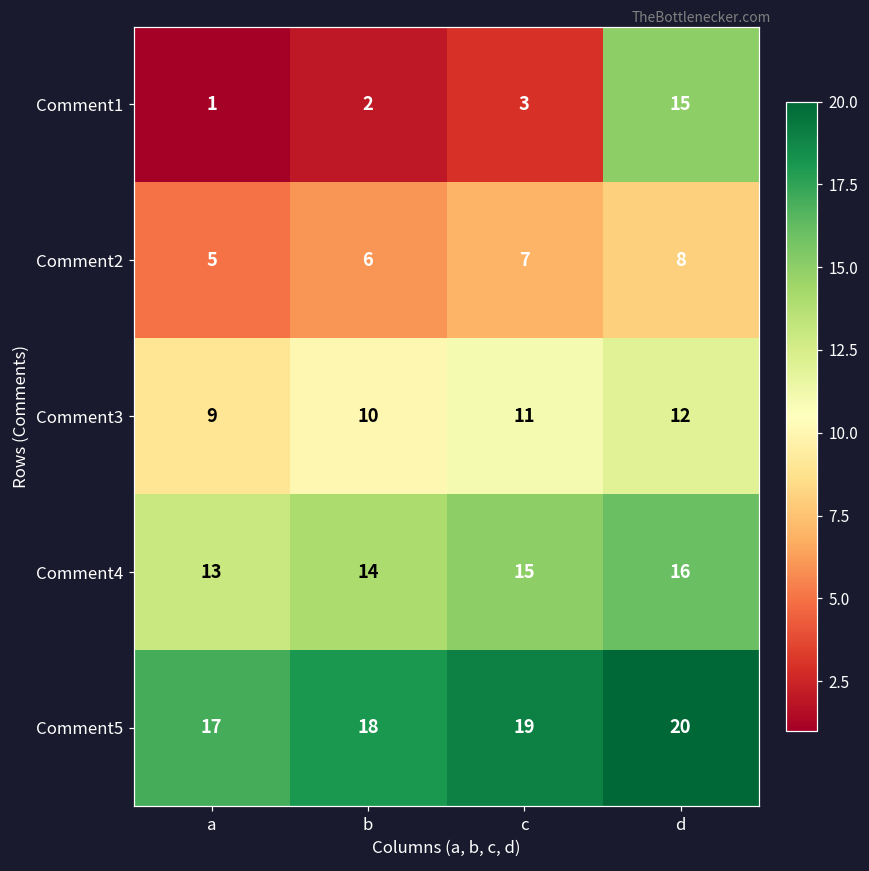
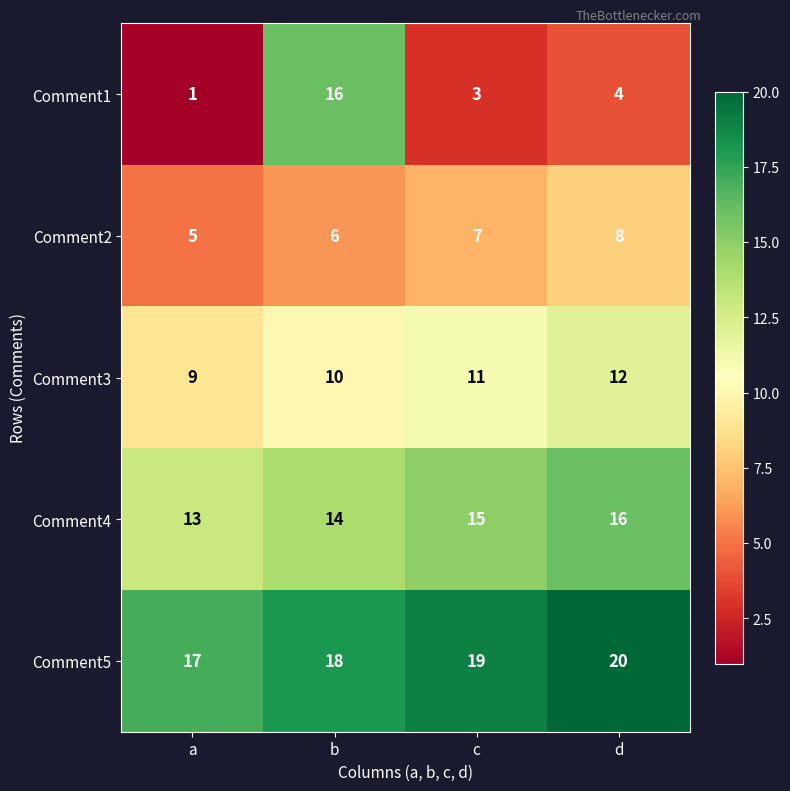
Comment1, b: 2 -> 16
Comment1, d: 15 -> 4
